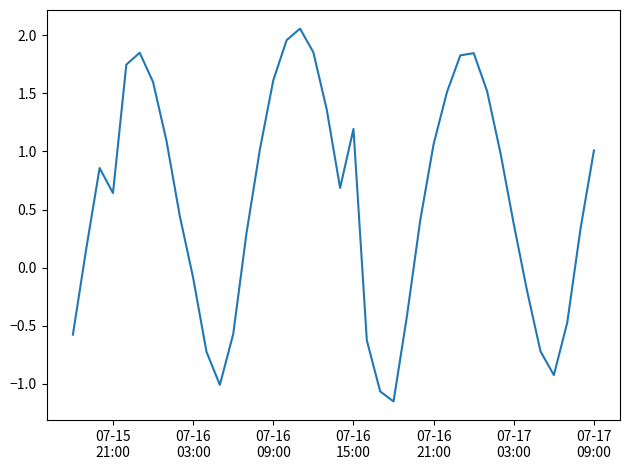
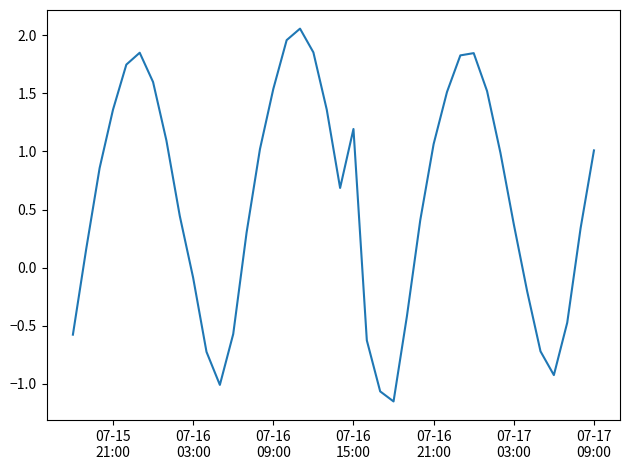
07-15 21:00: 0.64 -> 1.36
07-16 09:00: 1.61 -> 1.54
